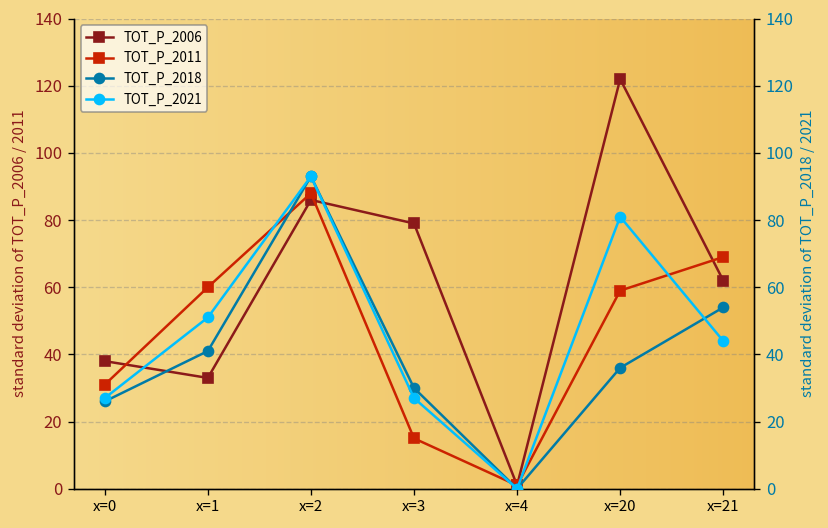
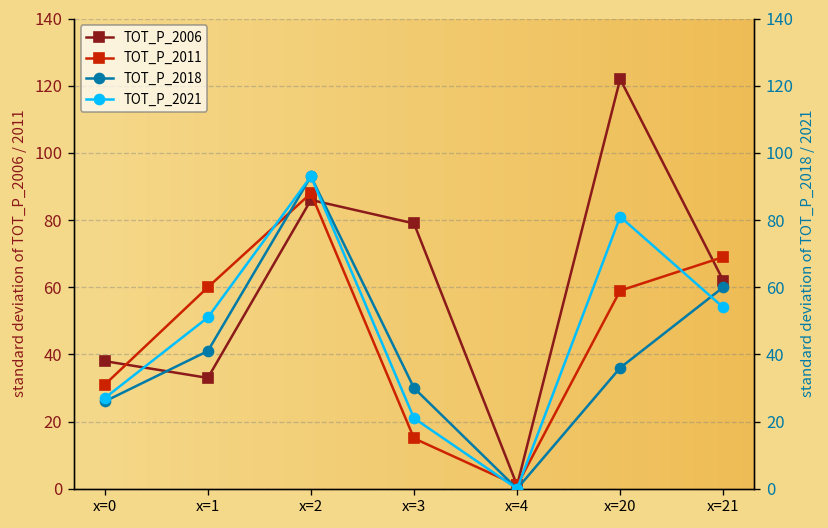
TOT_P_2021, x=3: 27 -> 21
TOT_P_2018, x=21: 54 -> 60
TOT_P_2021, x=21: 44 -> 54
